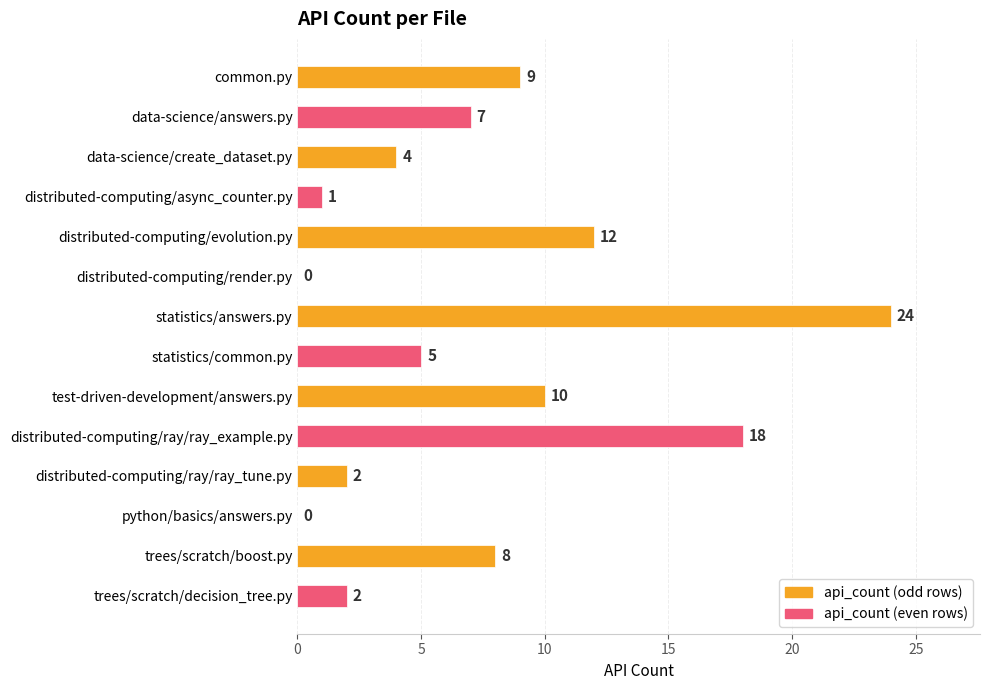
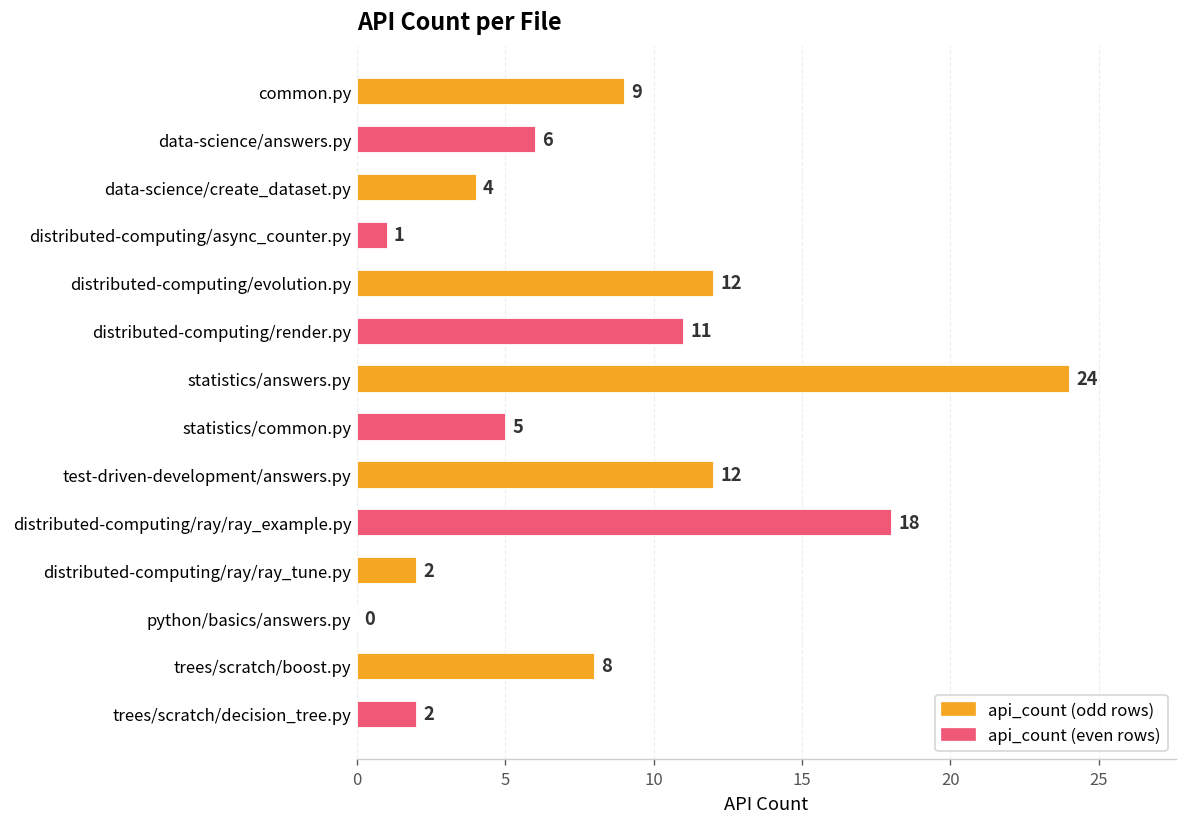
data-science/answers.py: 7 -> 6
distributed-computing/render.py: 0 -> 11
test-driven-development/answers.py: 10 -> 12
